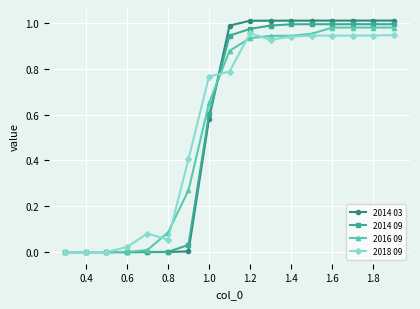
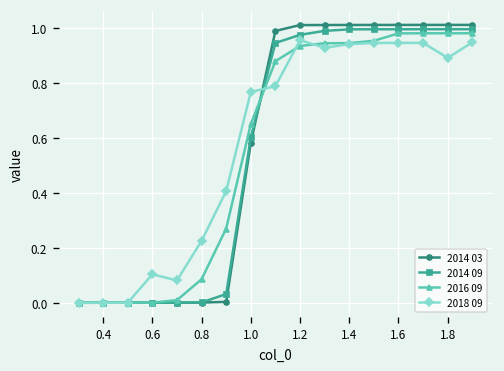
2018 09, 0.6: 0.02 -> 0.10
2018 09, 0.8: 0.05 -> 0.23
2018 09, 1.8: 0.95 -> 0.89
